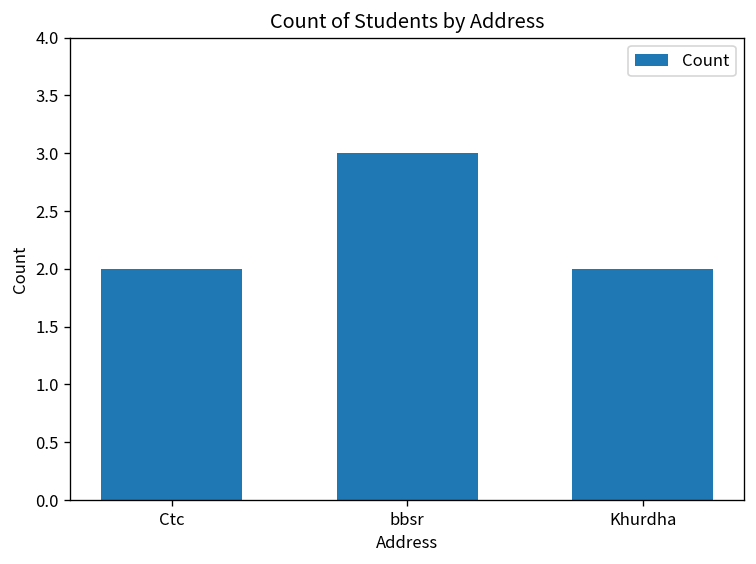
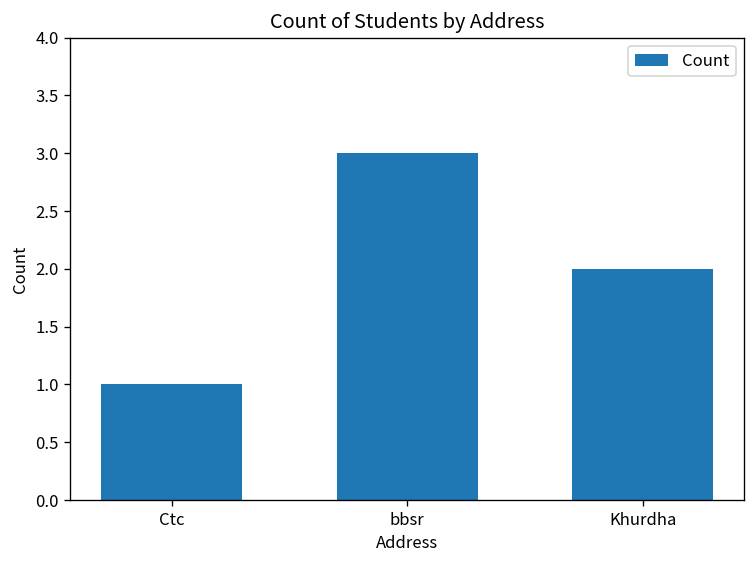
Ctc: 2 -> 1
